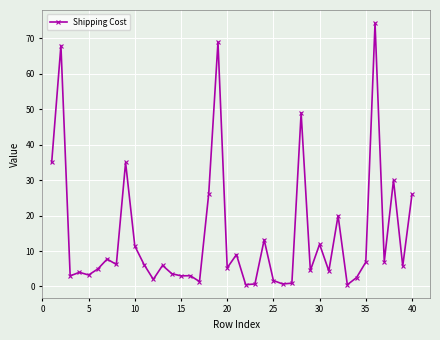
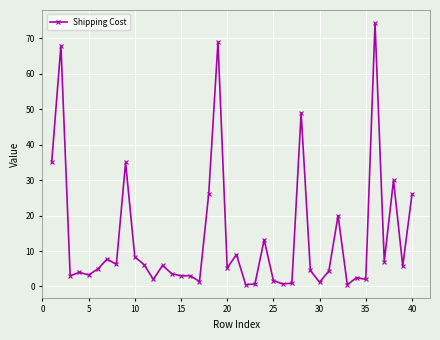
10: 11 -> 8
30: 12 -> 1
35: 7 -> 2
